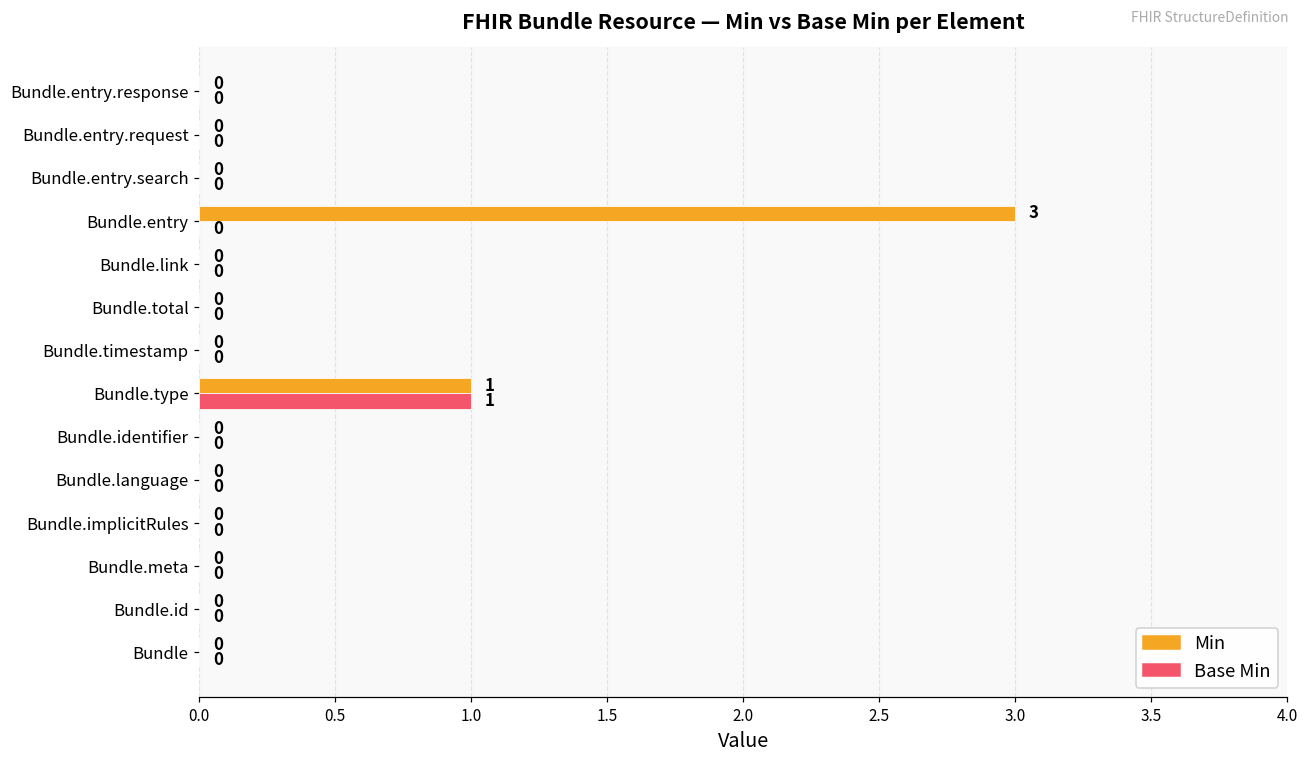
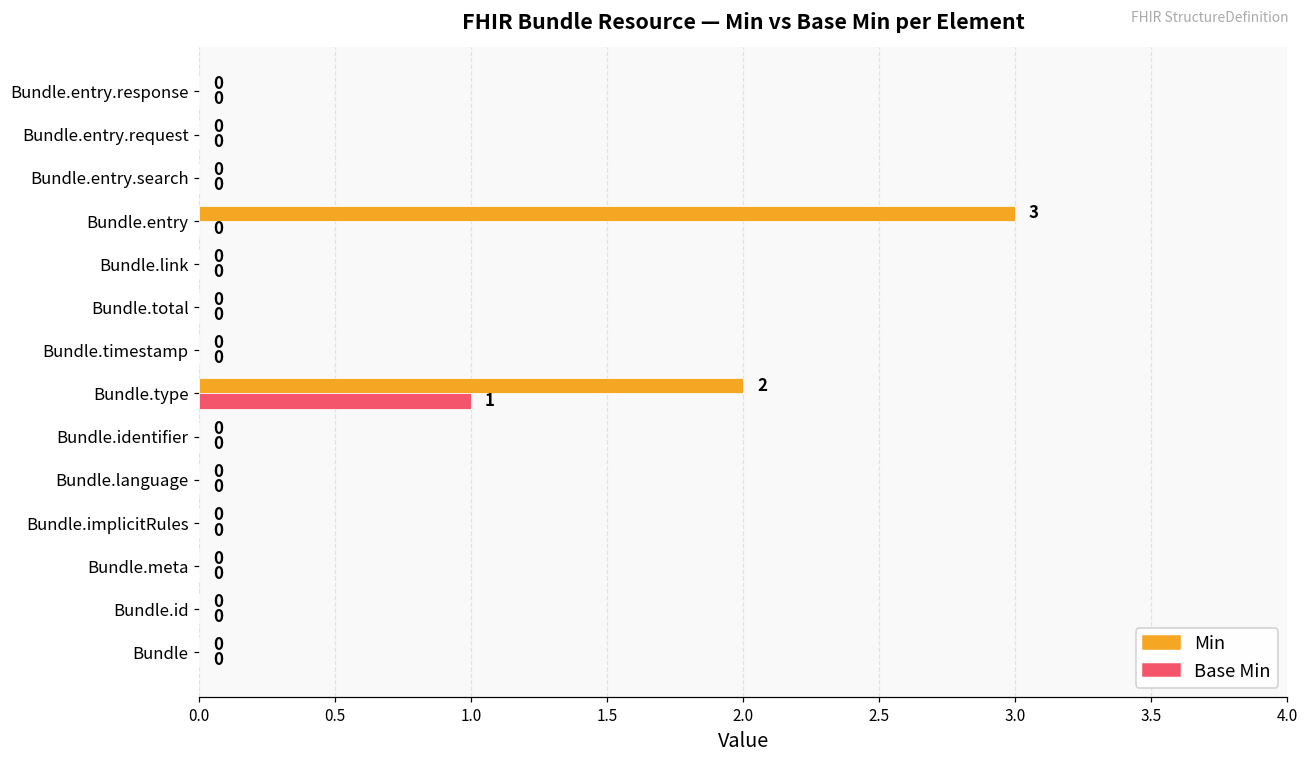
Min, Bundle.type: 1 -> 2
